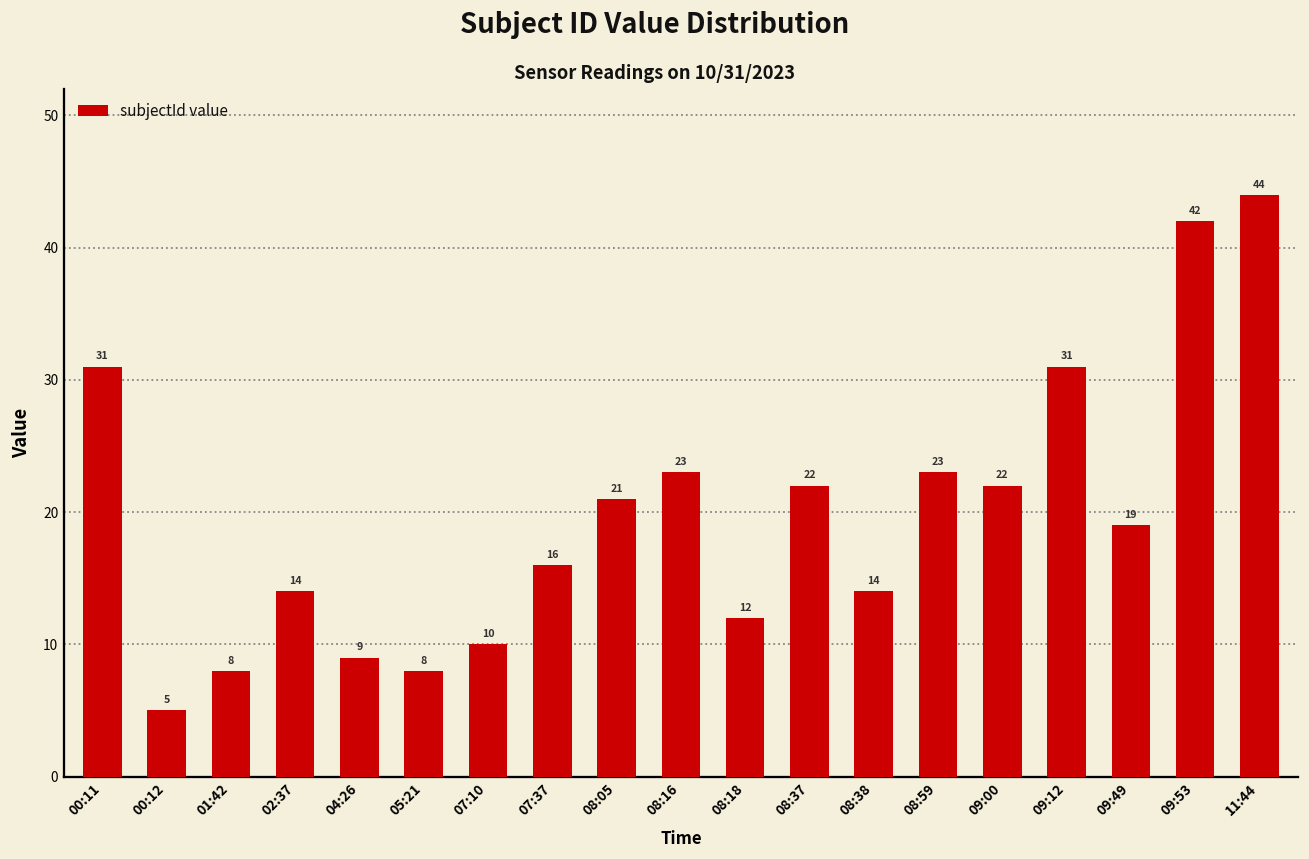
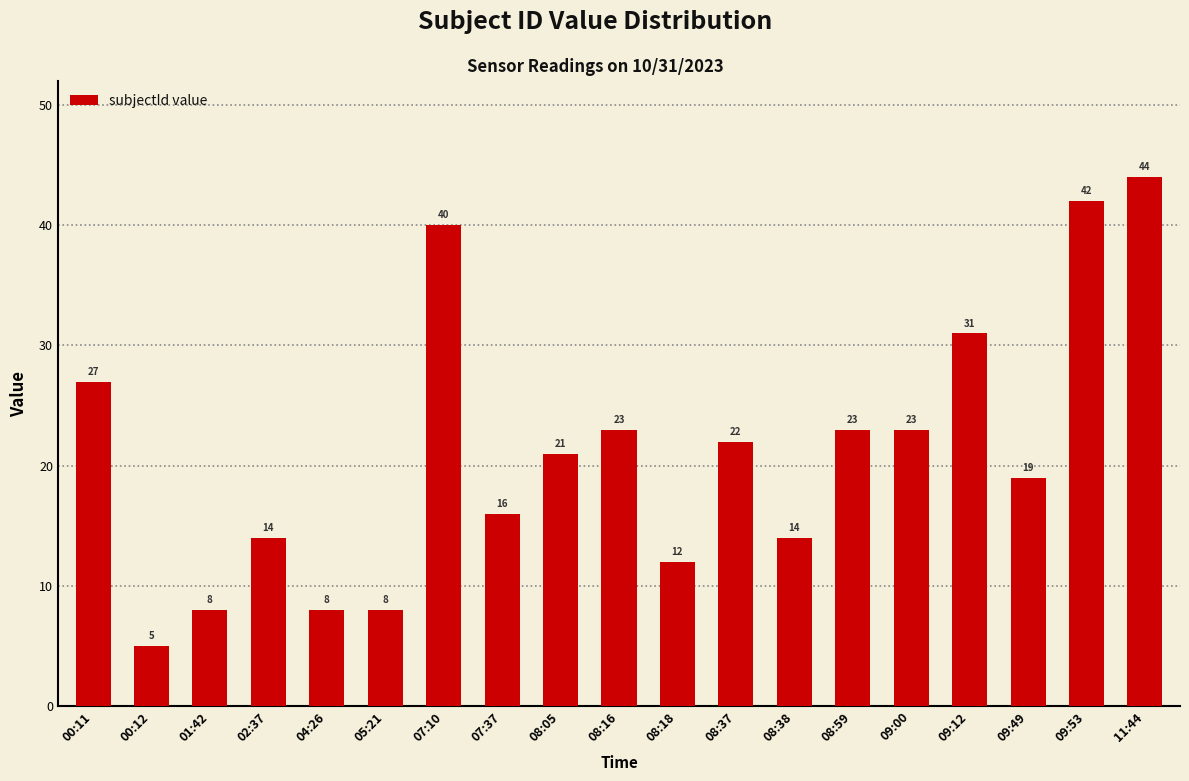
00:11: 31 -> 27
04:26: 9 -> 8
07:10: 10 -> 40
09:00: 22 -> 23
